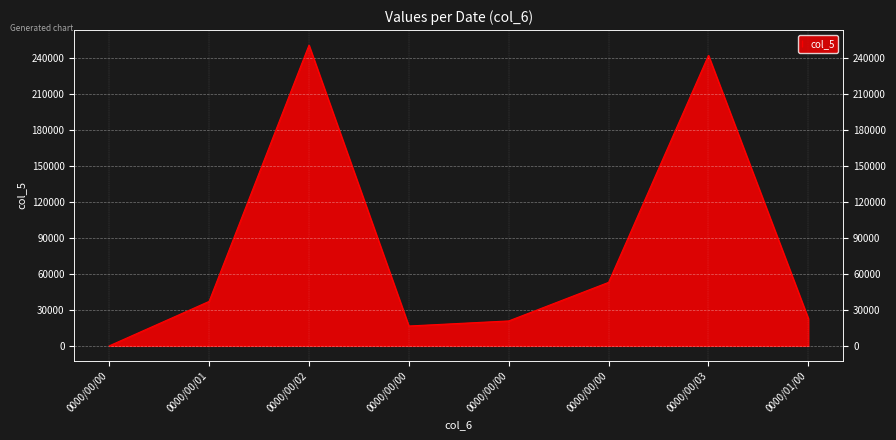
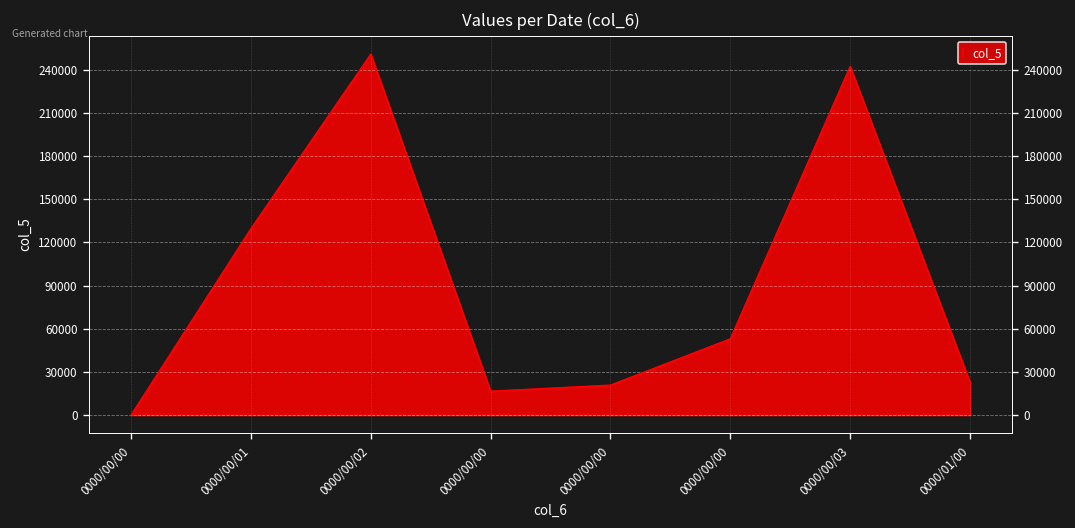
0000/00/01: 37000 -> 130000
